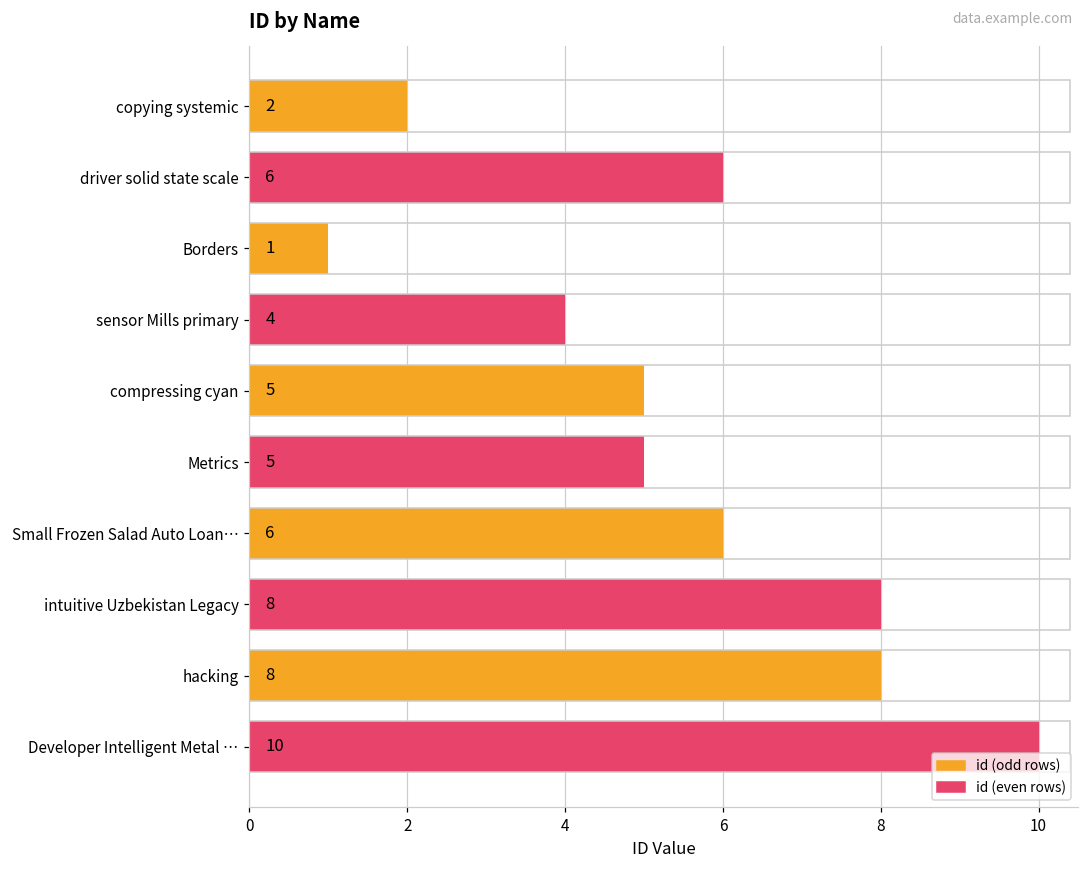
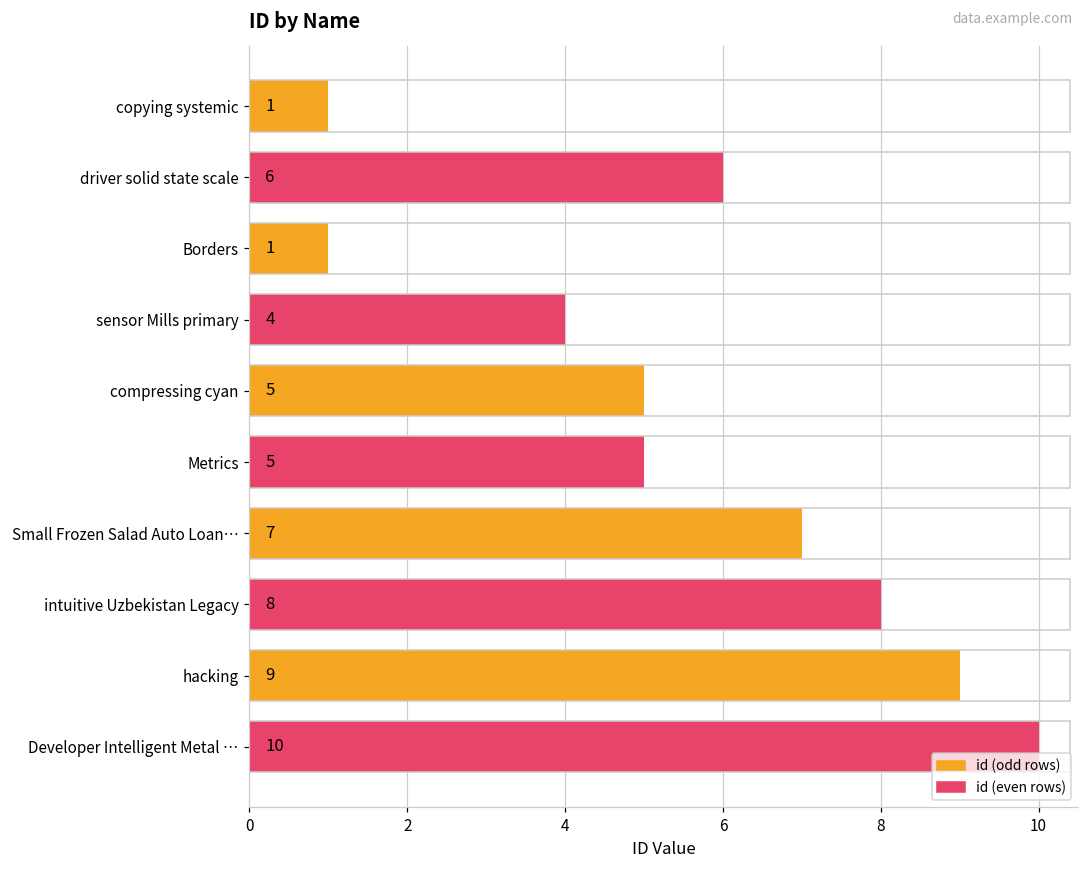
copying systemic: 2 -> 1
Small Frozen Salad Auto Loan…: 6 -> 7
hacking: 8 -> 9
